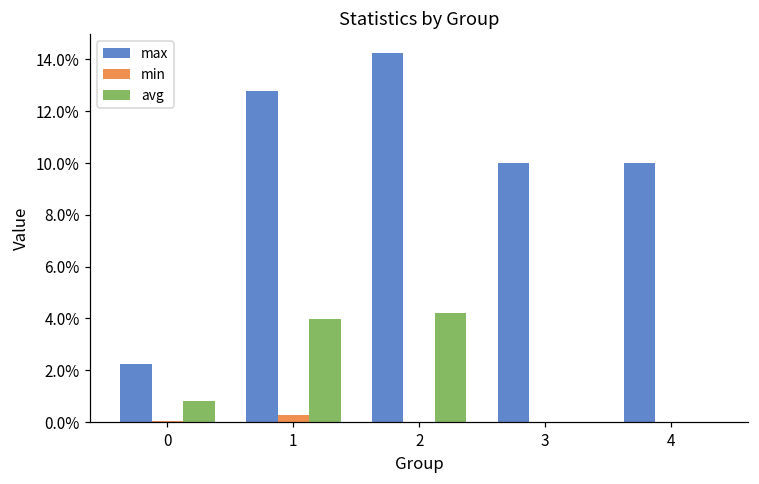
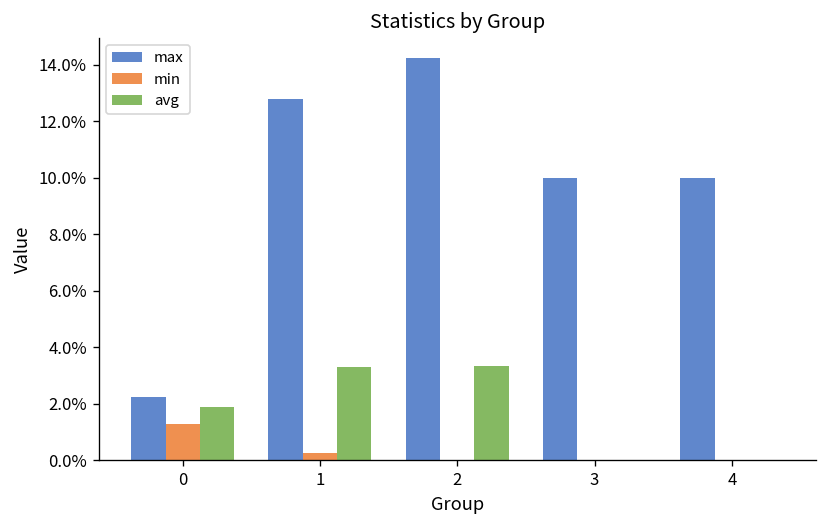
min, 0: 0.0% -> 1.3%
avg, 0: 0.8% -> 1.9%
avg, 1: 4.0% -> 3.3%
avg, 2: 4.2% -> 3.4%
